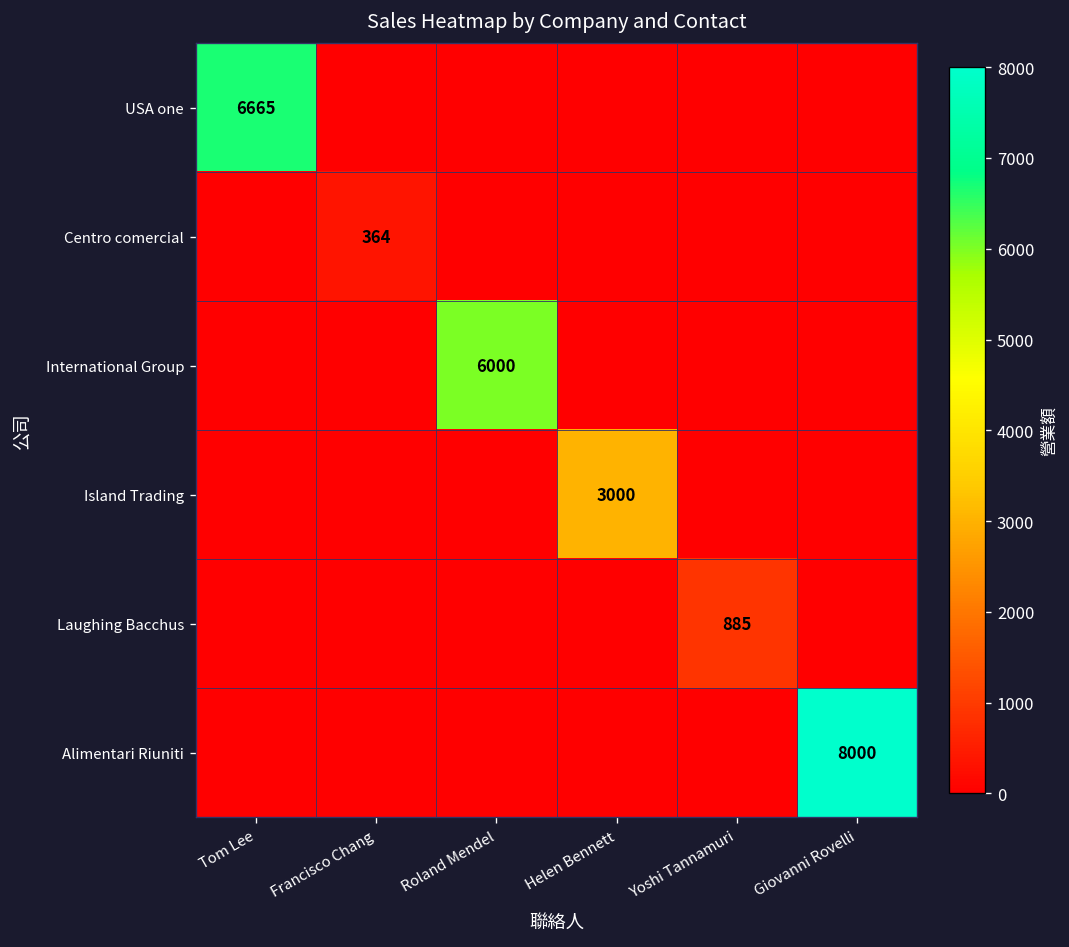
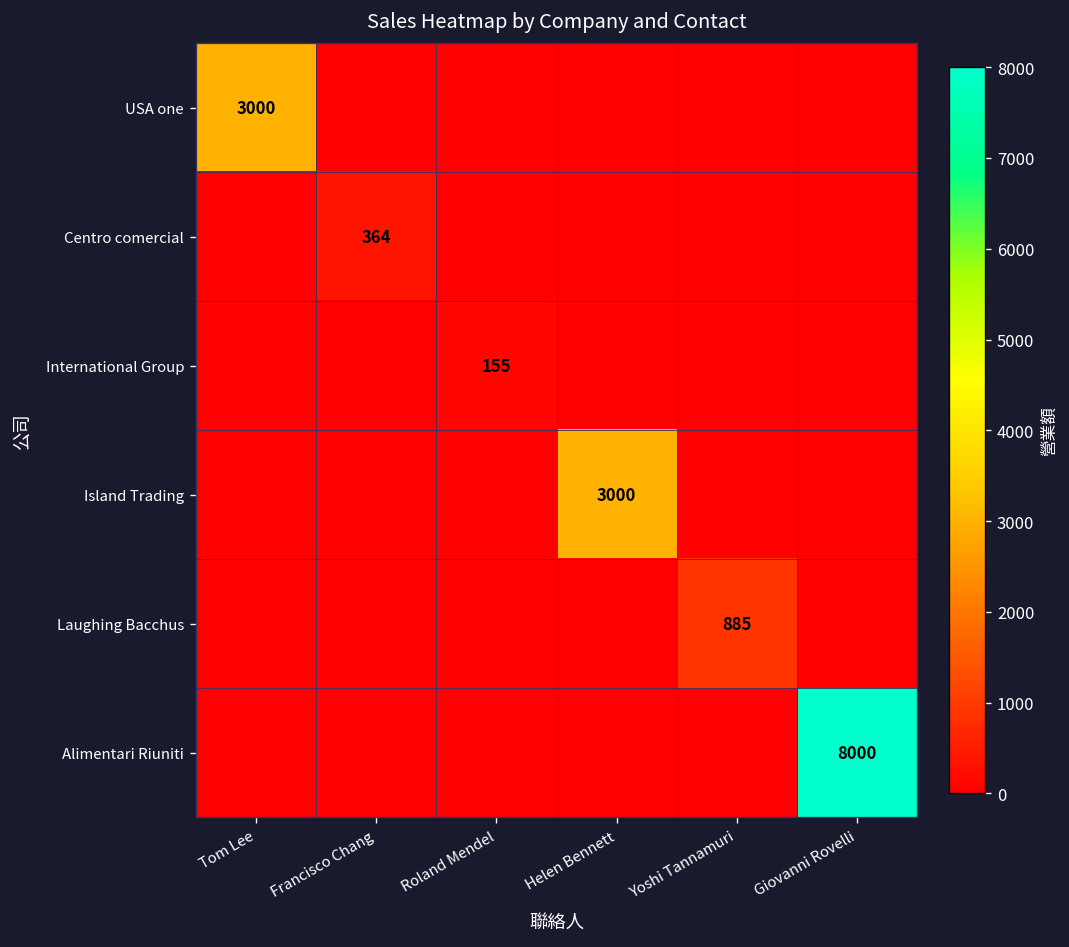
USA one, Tom Lee: 6665 -> 3000
International Group, Roland Mendel: 6000 -> 155
